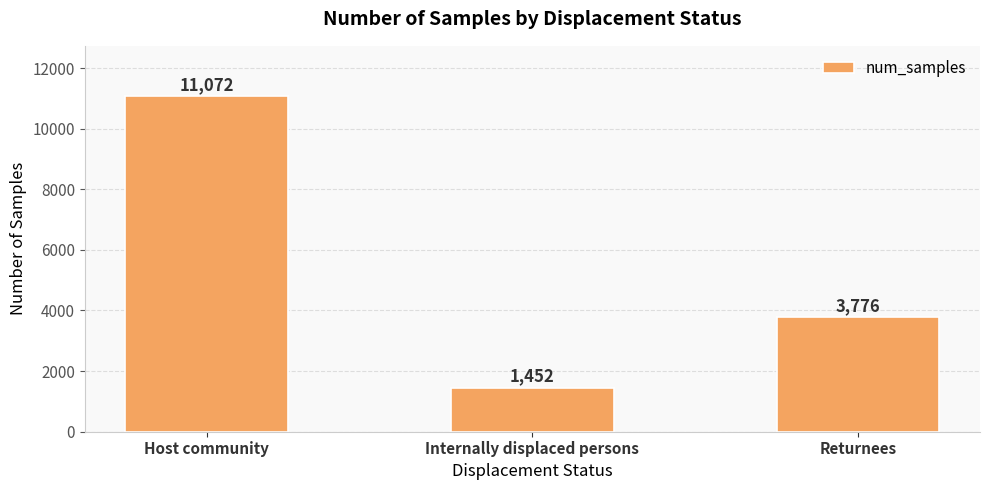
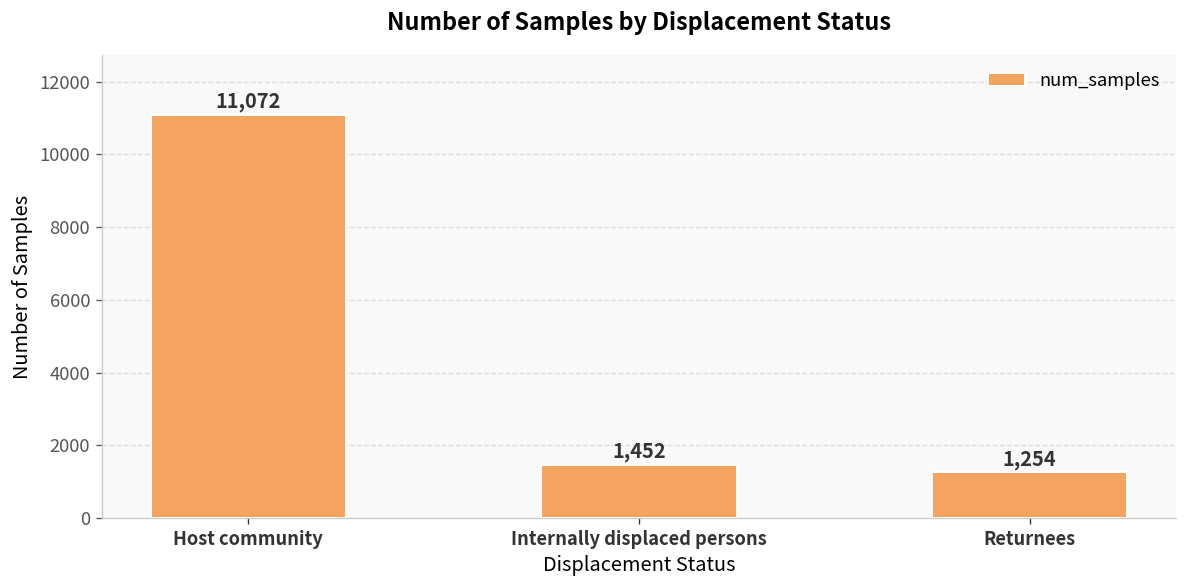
Returnees: 3,776 -> 1,254
